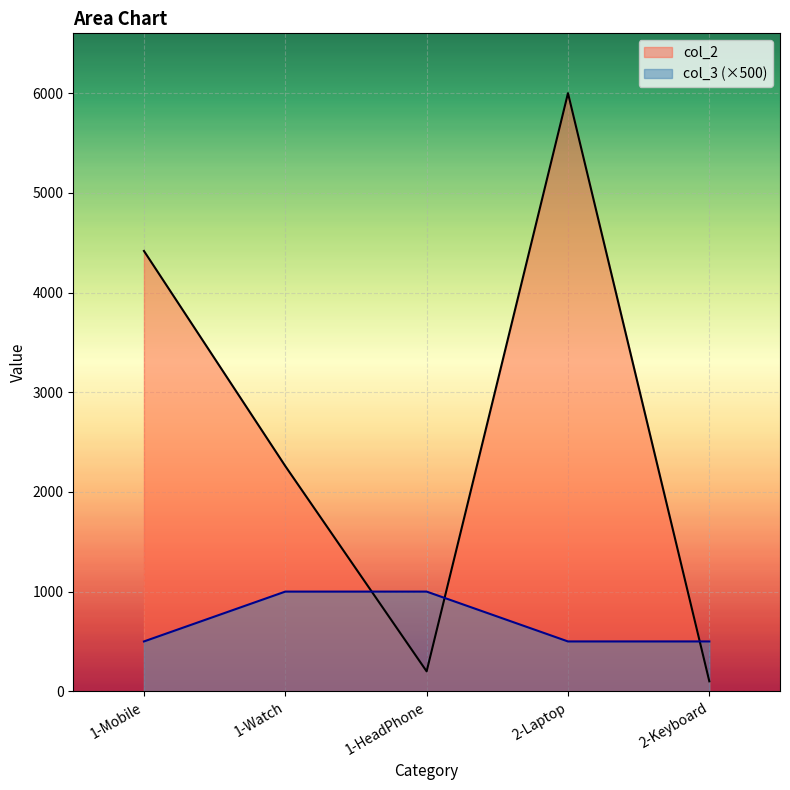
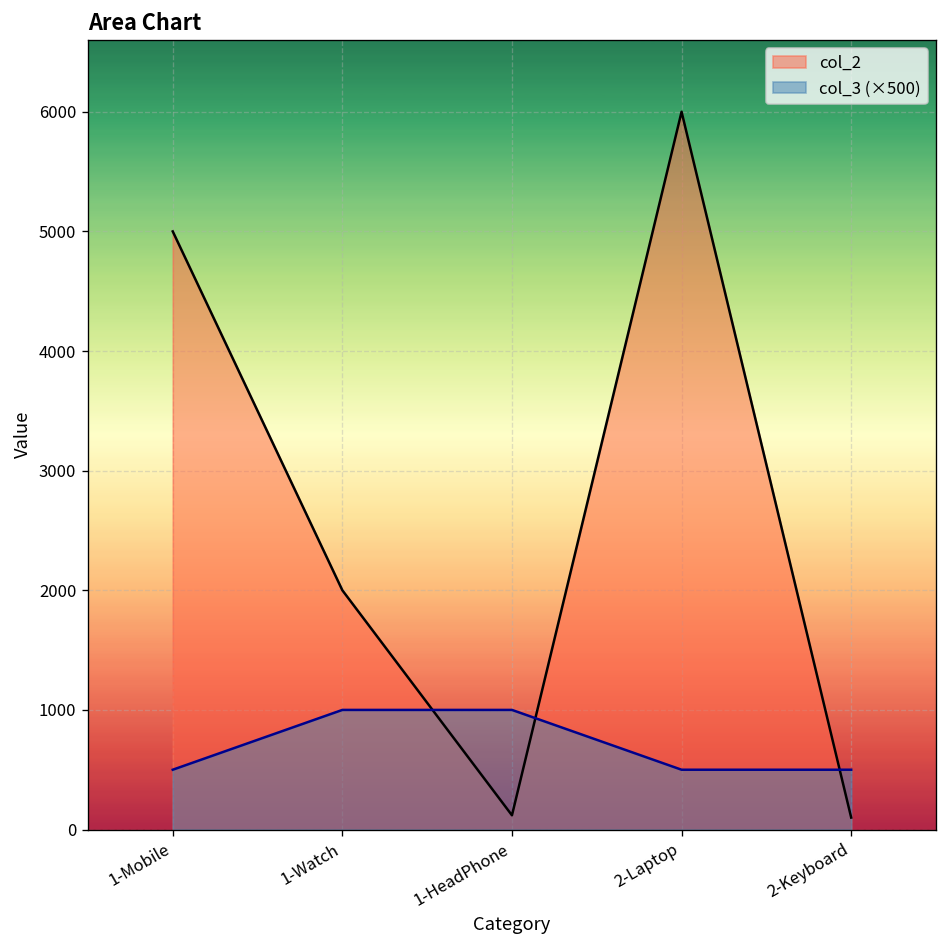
col_2, 1-Mobile: 4400 -> 5000
col_2, 1-Watch: 2300 -> 2000
col_2, 1-HeadPhone: 200 -> 100
